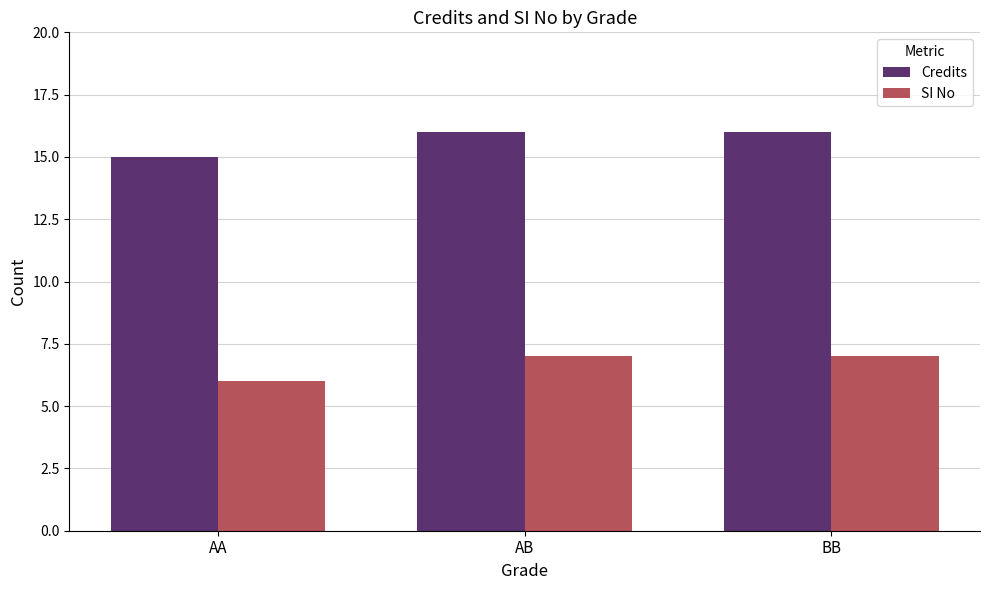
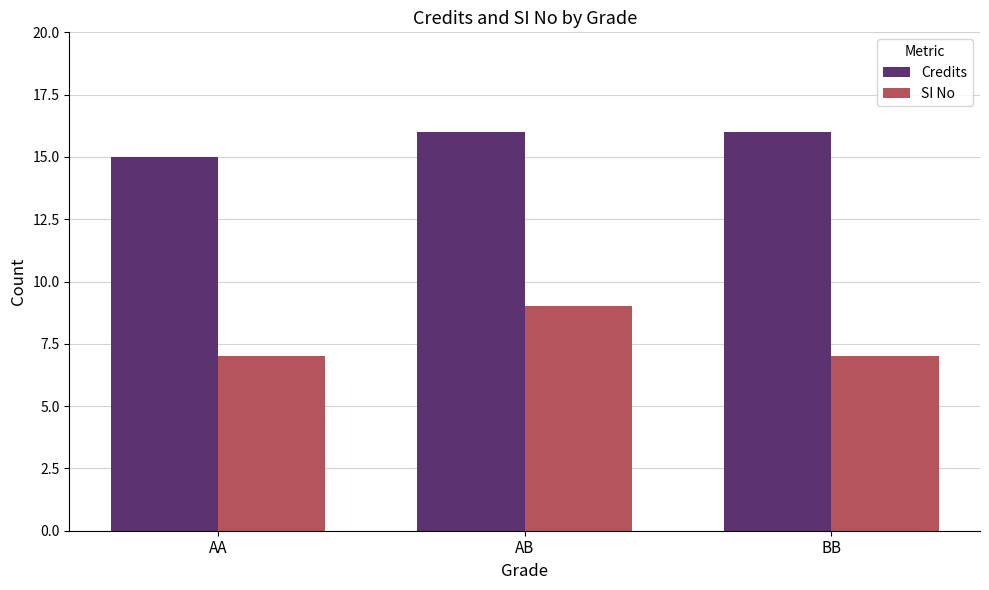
SI No, AA: 6 -> 7
SI No, AB: 7 -> 9
